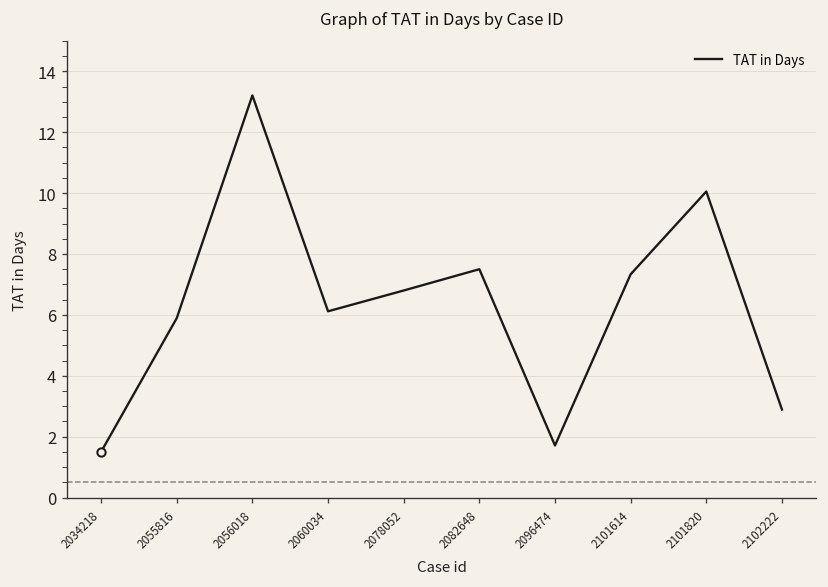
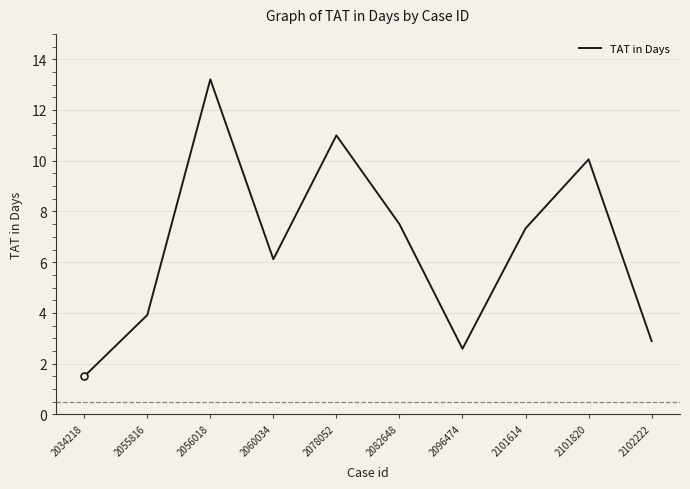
TAT in Days, 2055816: 5.9 -> 3.9
TAT in Days, 2078052: 6.8 -> 11.0
TAT in Days, 2096474: 1.7 -> 2.6
